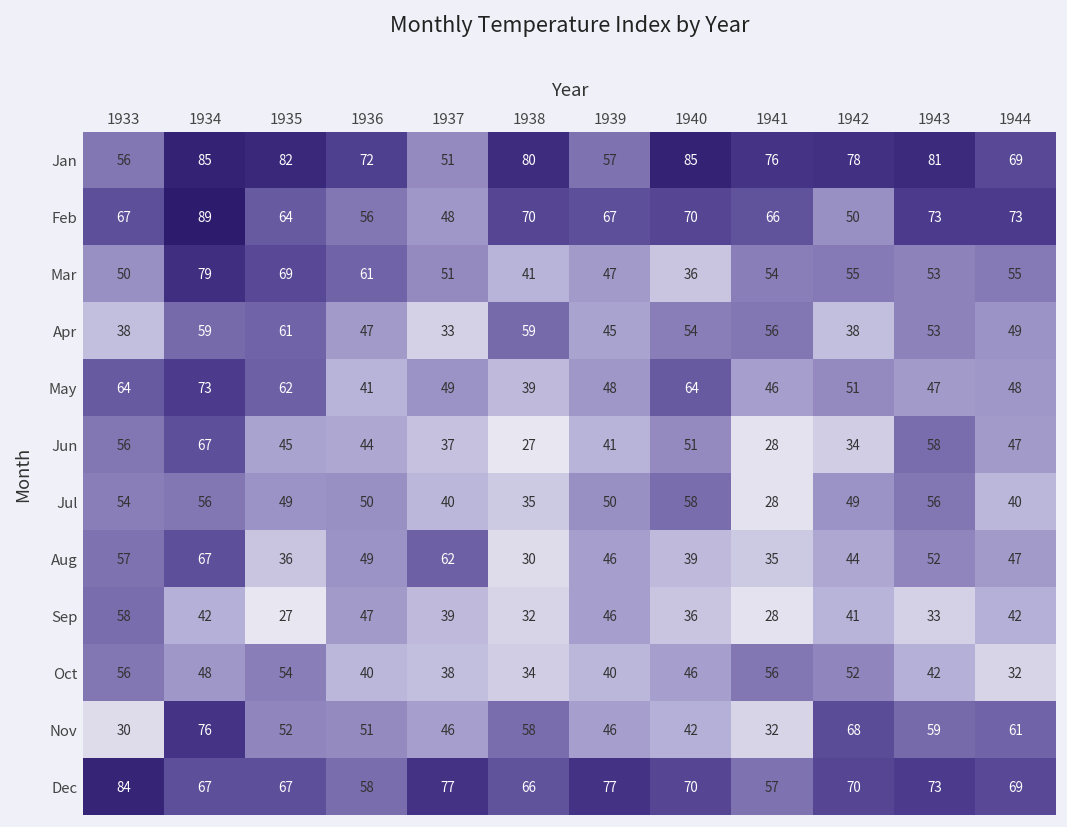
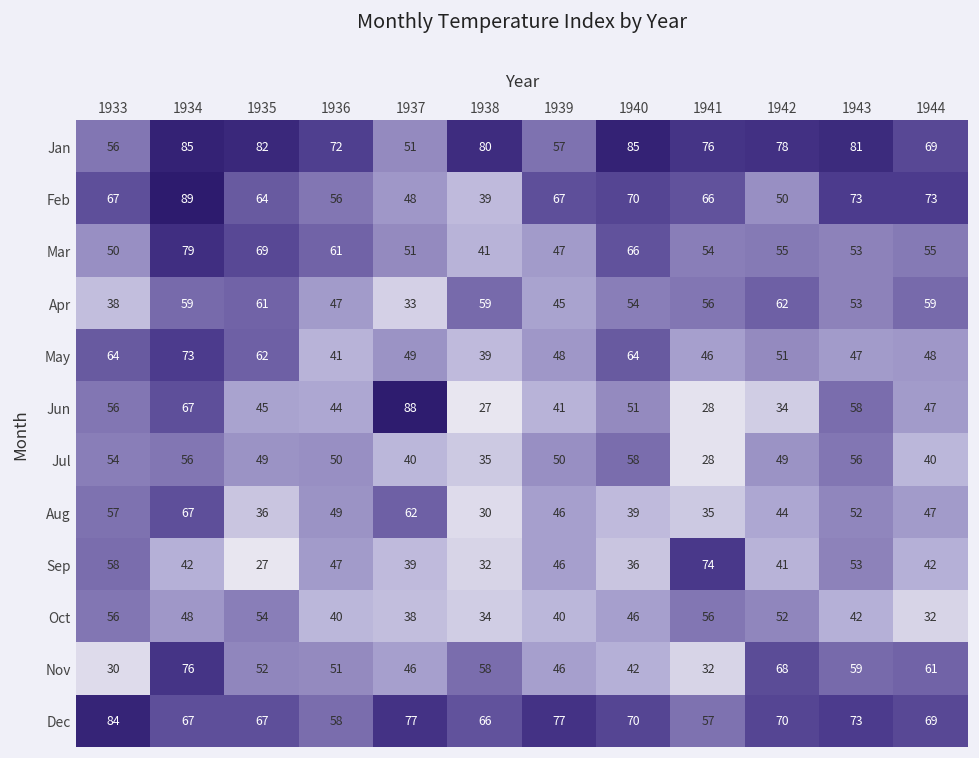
Feb, 1938: 70 -> 39
Mar, 1940: 36 -> 66
Apr, 1942: 38 -> 62
Apr, 1944: 49 -> 59
Jun, 1937: 37 -> 88
Sep, 1941: 28 -> 74
Sep, 1943: 33 -> 53
